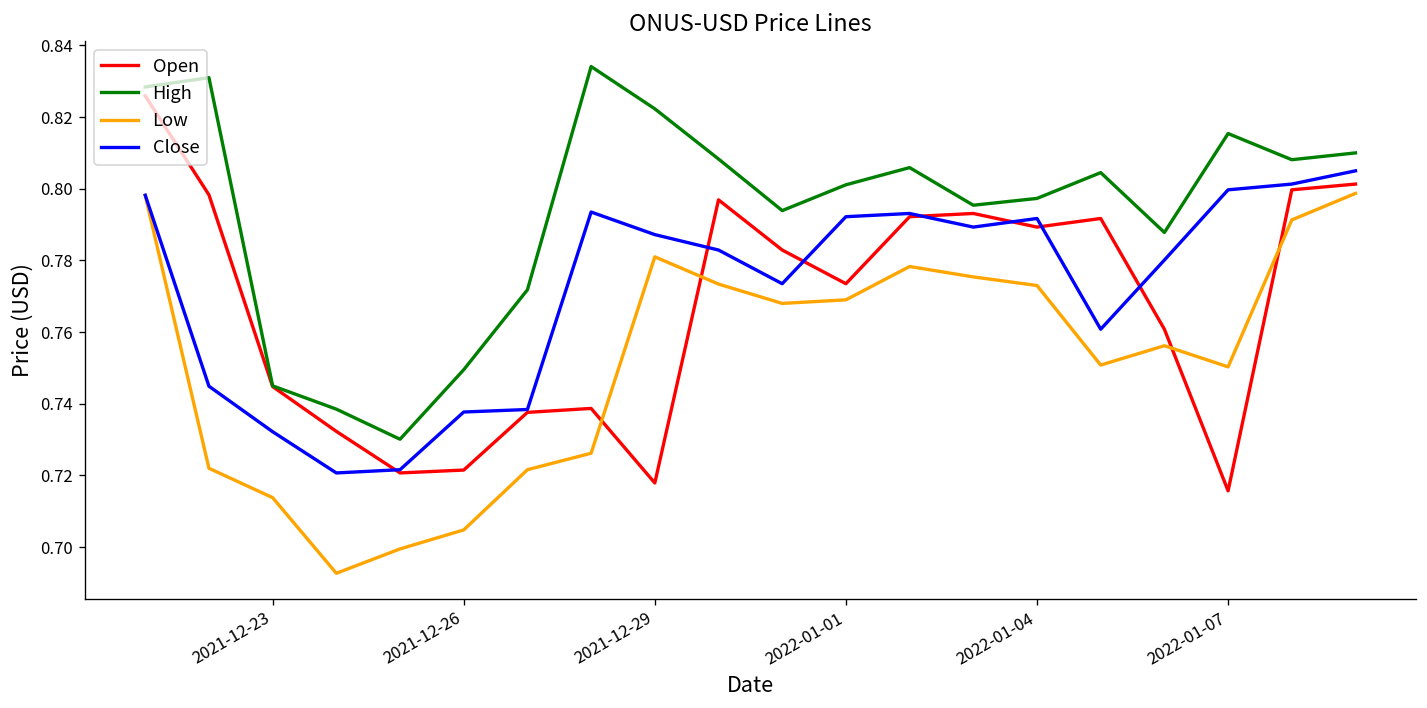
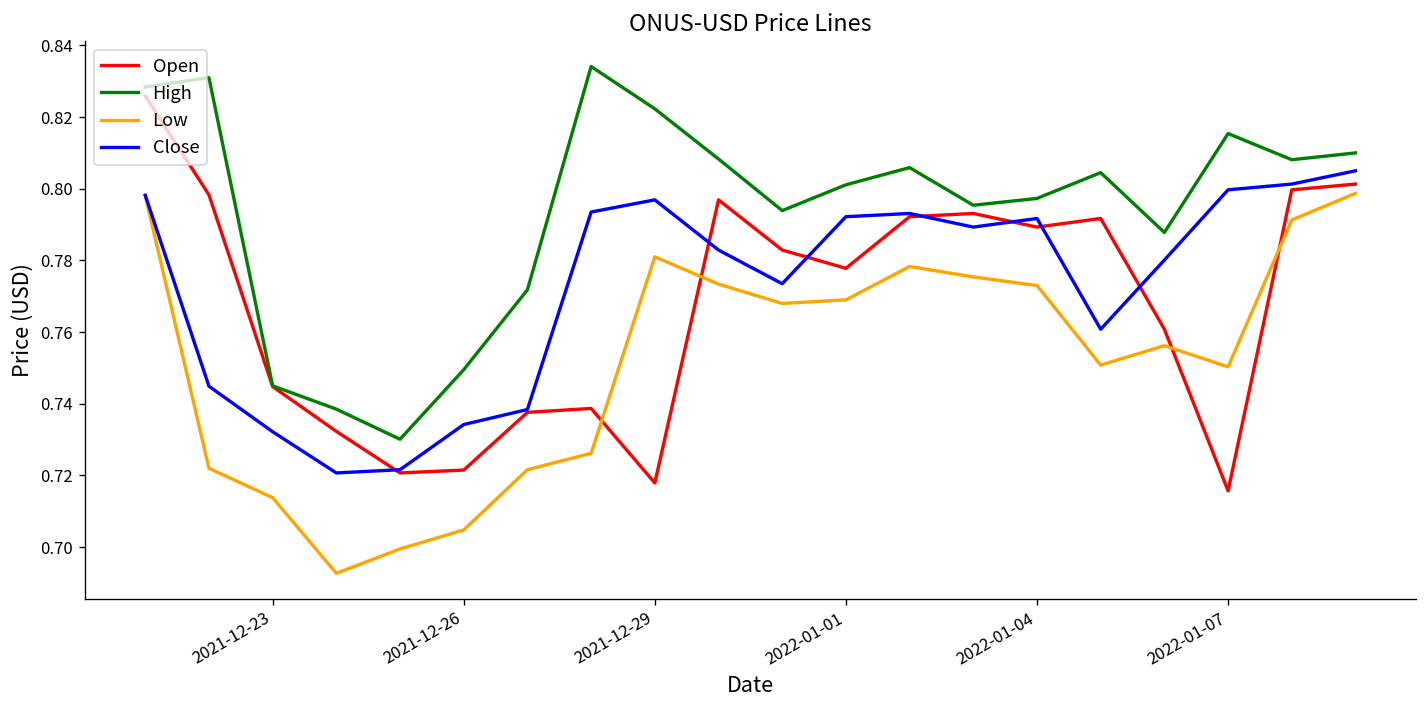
Close, 2021-12-26: 0.738 -> 0.734
Close, 2021-12-29: 0.787 -> 0.797
Open, 2022-01-01: 0.774 -> 0.778
